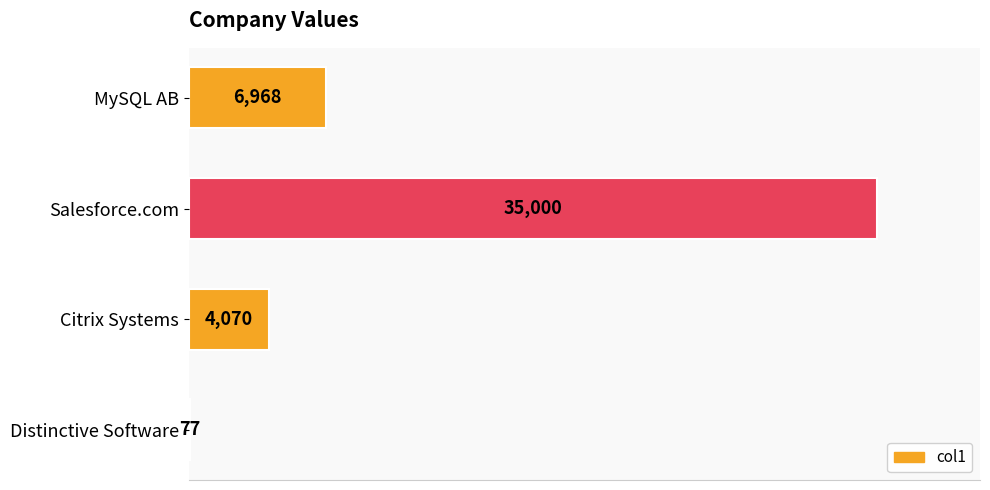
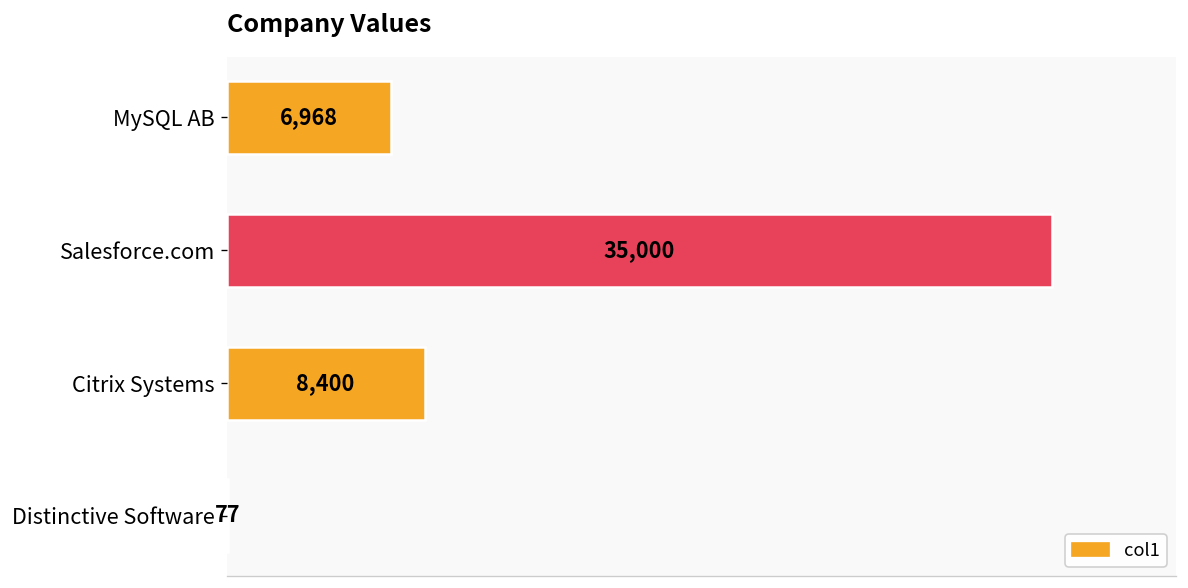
Citrix Systems: 4,070 -> 8,400
